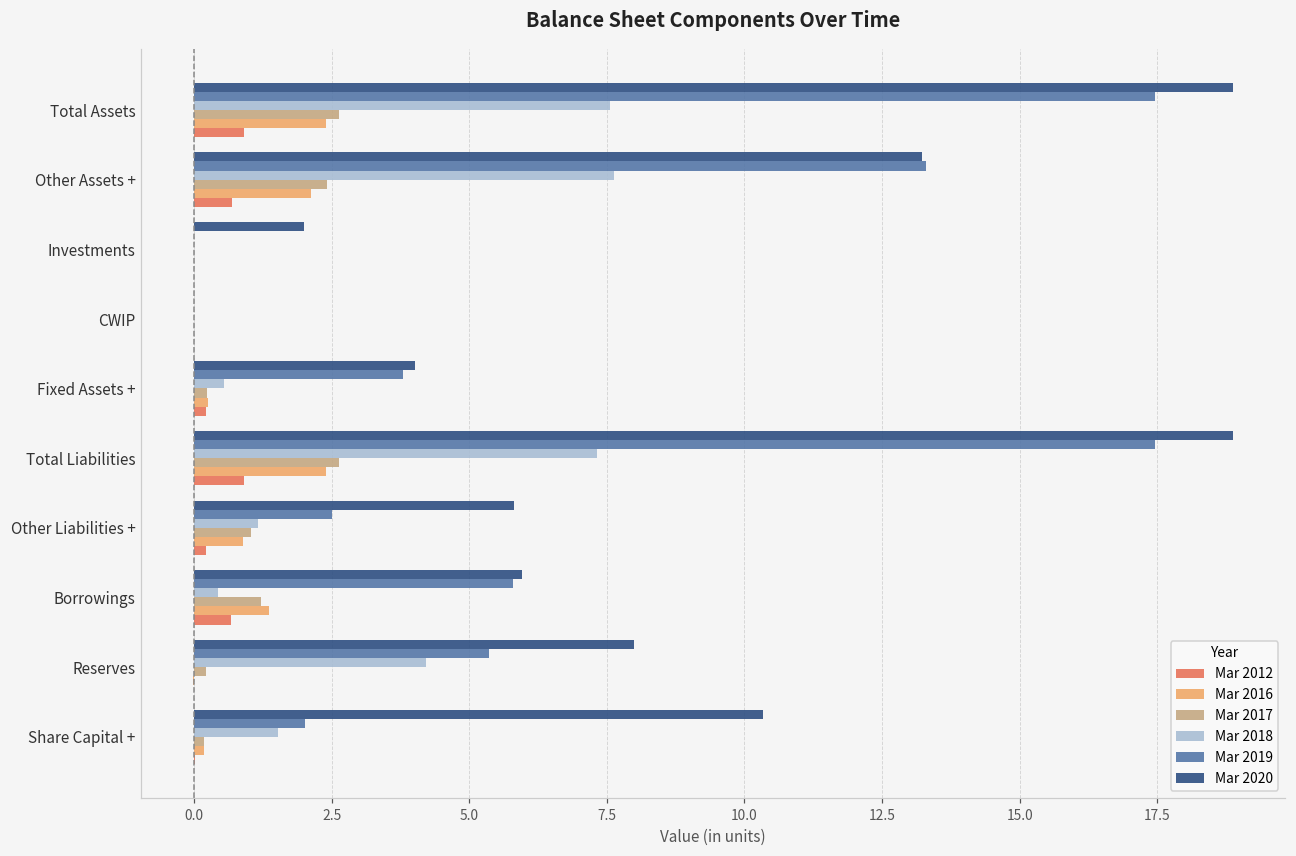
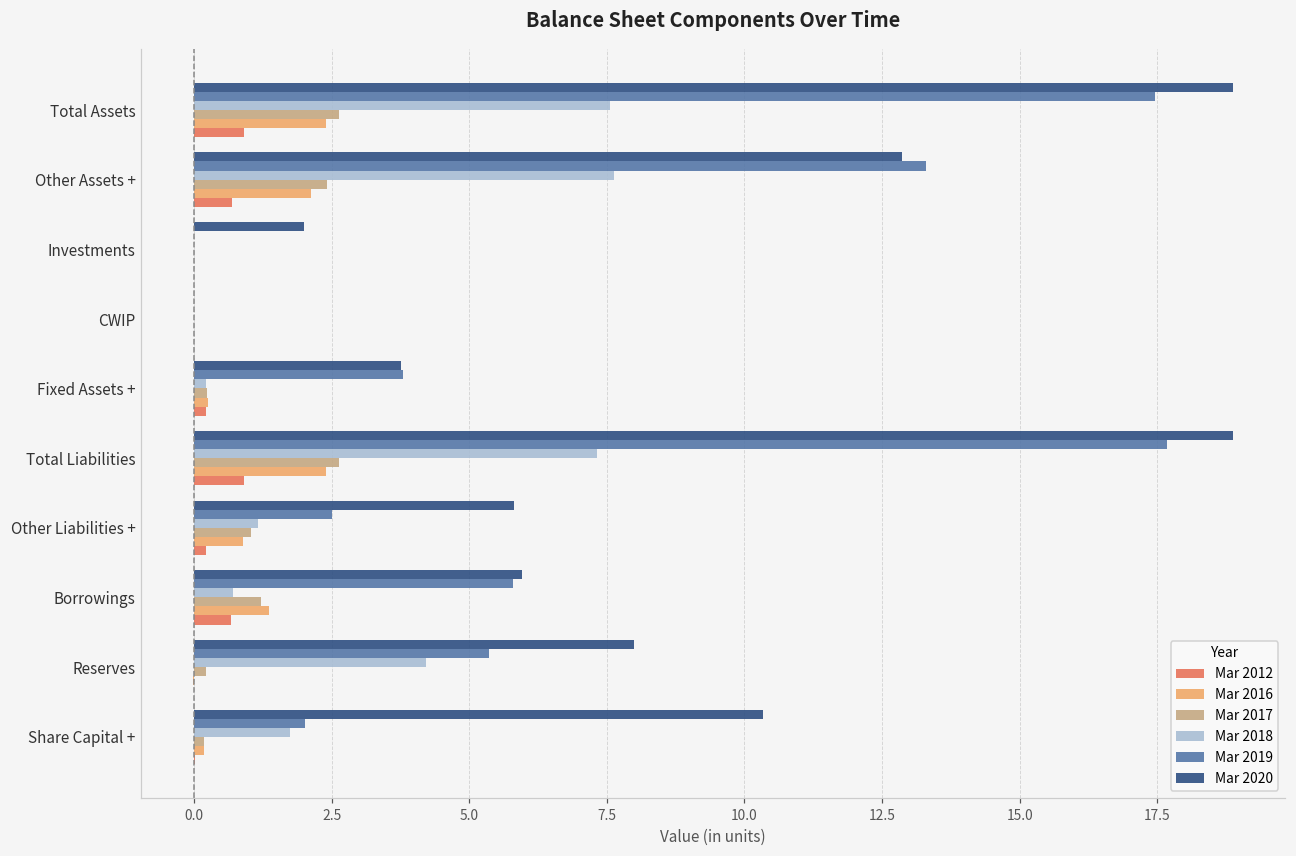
Mar 2020, Other Assets +: 13.2 -> 12.9
Mar 2020, Fixed Assets +: 4.0 -> 3.8
Mar 2018, Fixed Assets +: 0.6 -> 0.2
Mar 2019, Total Liabilities: 17.5 -> 17.7
Mar 2018, Borrowings: 0.4 -> 0.7
Mar 2018, Share Capital +: 1.5 -> 1.8
